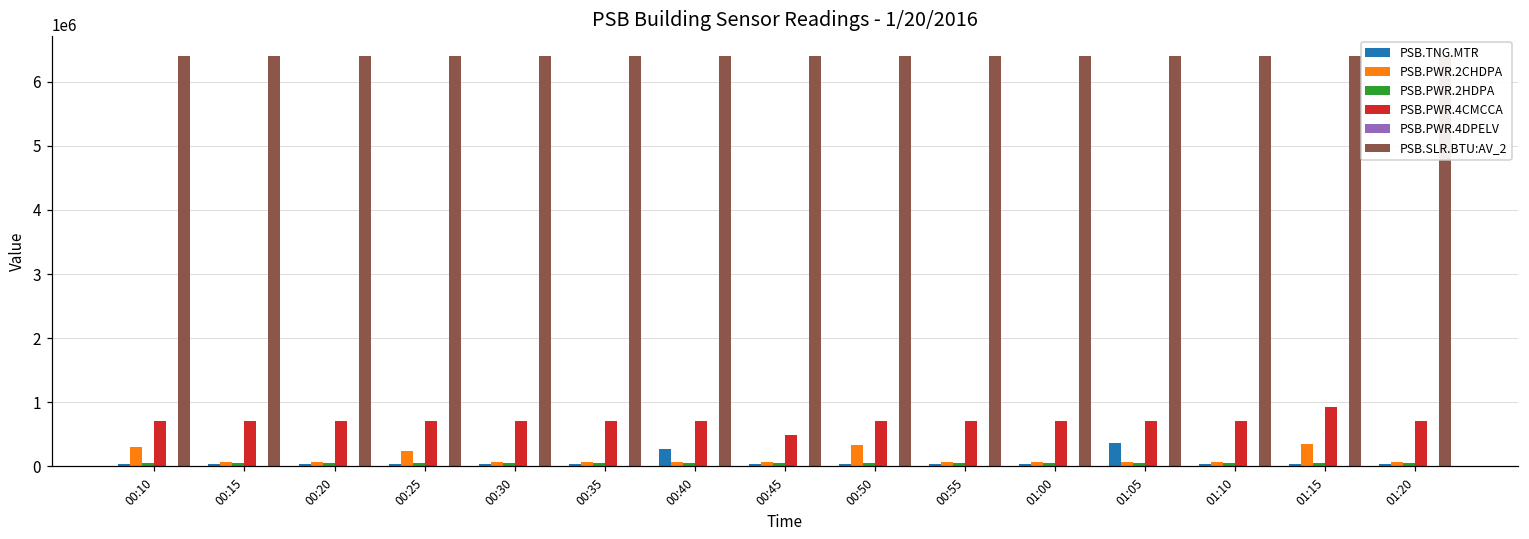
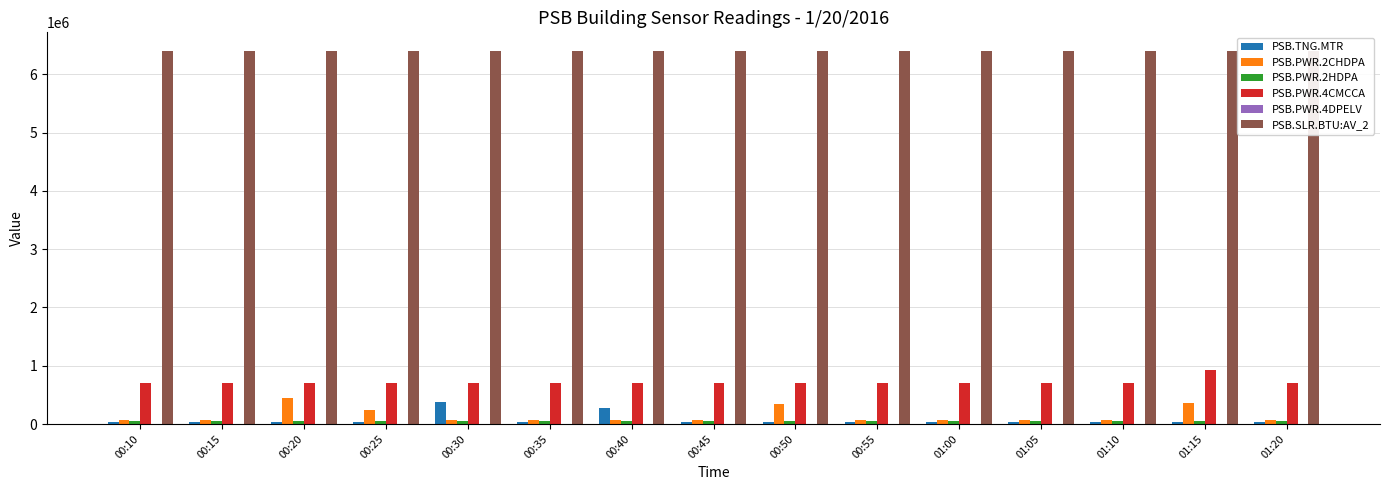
PSB.PWR.2CHDPA, 00:10: 300000 -> 100000
PSB.PWR.2CHDPA, 00:20: 100000 -> 400000
PSB.TNG.MTR, 00:30: 0 -> 400000
PSB.PWR.4CMCCA, 00:45: 500000 -> 700000
PSB.TNG.MTR, 01:05: 400000 -> 0
